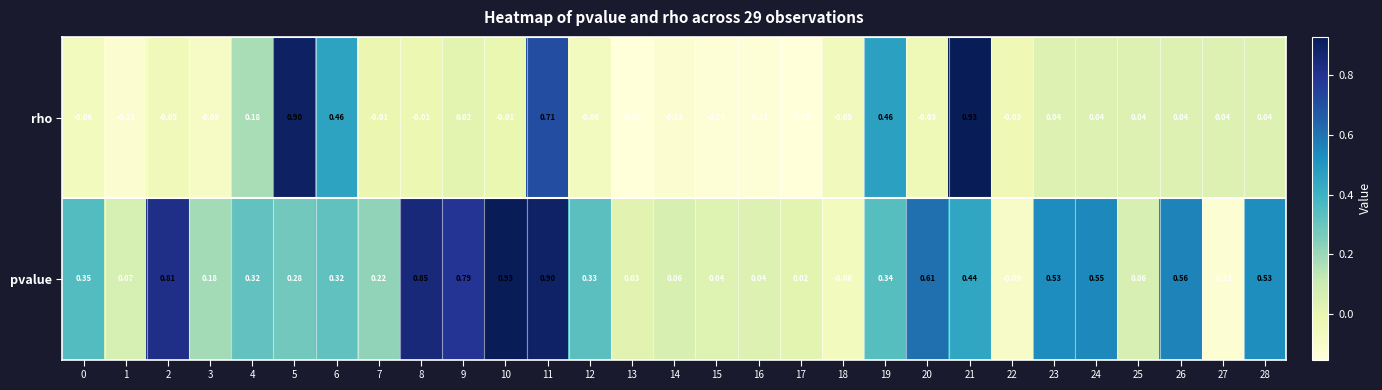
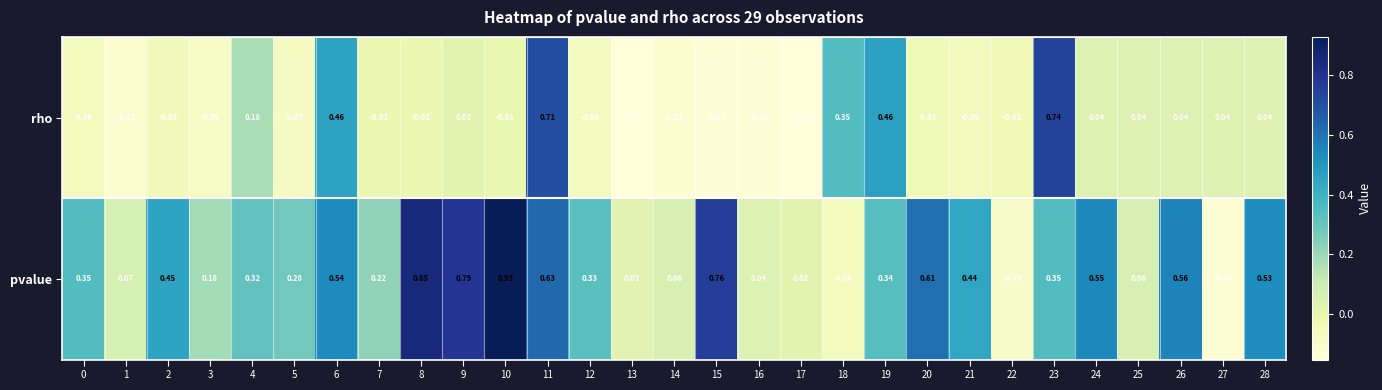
rho, 5: 0.90 -> -0.07
rho, 18: -0.05 -> 0.35
rho, 21: 0.93 -> -0.05
rho, 23: 0.04 -> 0.74
pvalue, 2: 0.81 -> 0.45
pvalue, 6: 0.32 -> 0.54
pvalue, 11: 0.90 -> 0.63
pvalue, 15: 0.04 -> 0.76
pvalue, 23: 0.53 -> 0.35
